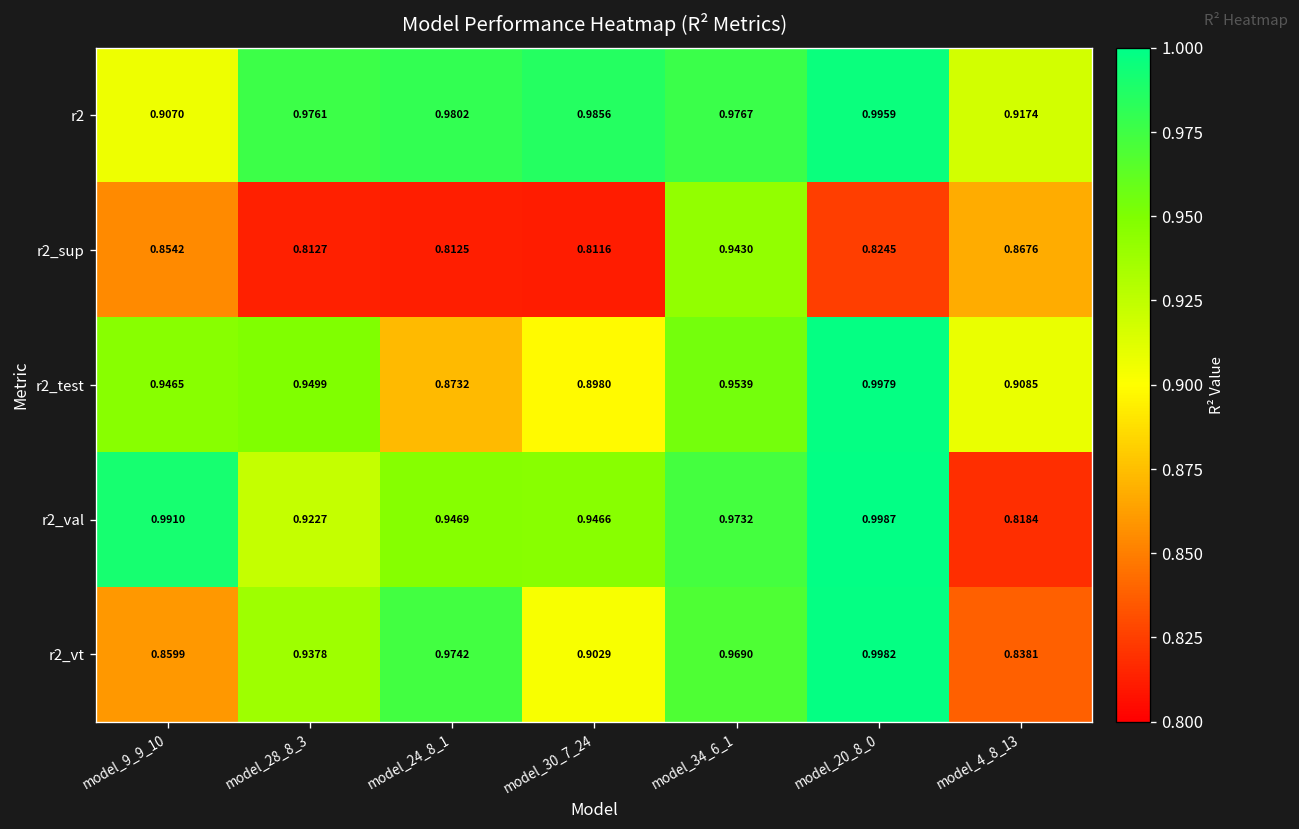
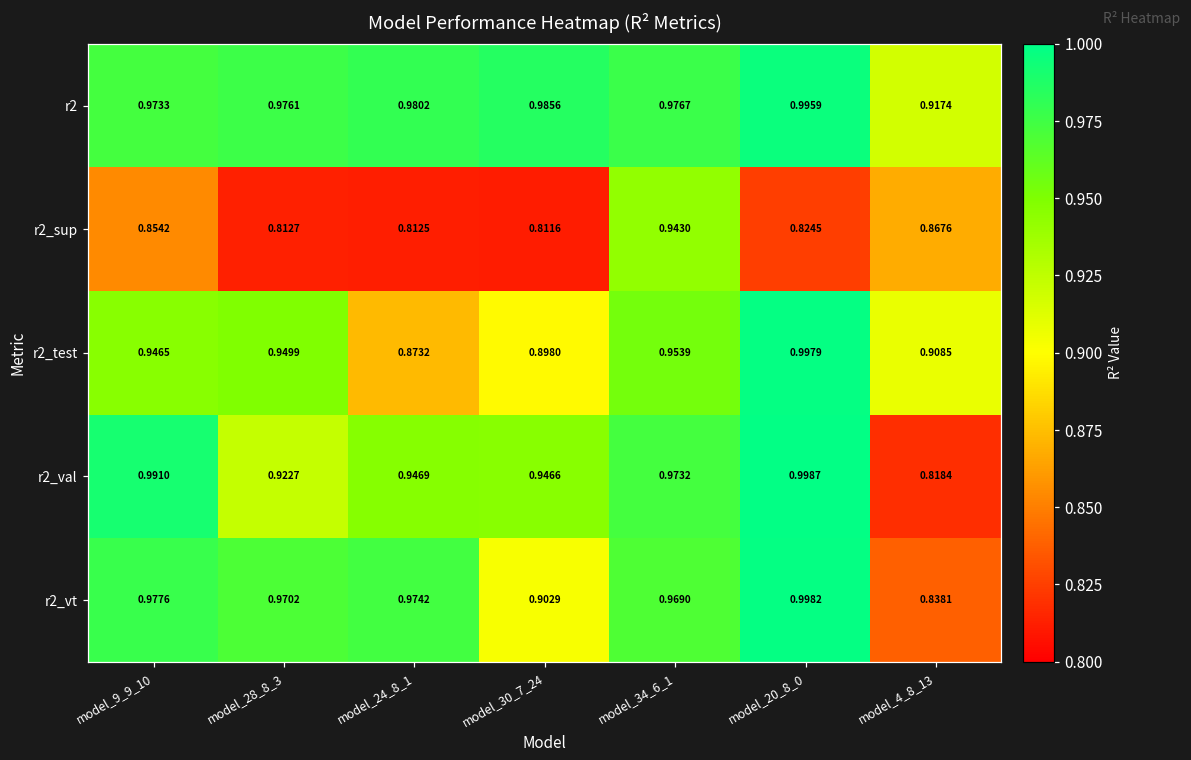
r2, model_9_9_10: 0.9070 -> 0.9733
r2_vt, model_9_9_10: 0.8599 -> 0.9776
r2_vt, model_28_8_3: 0.9378 -> 0.9702
